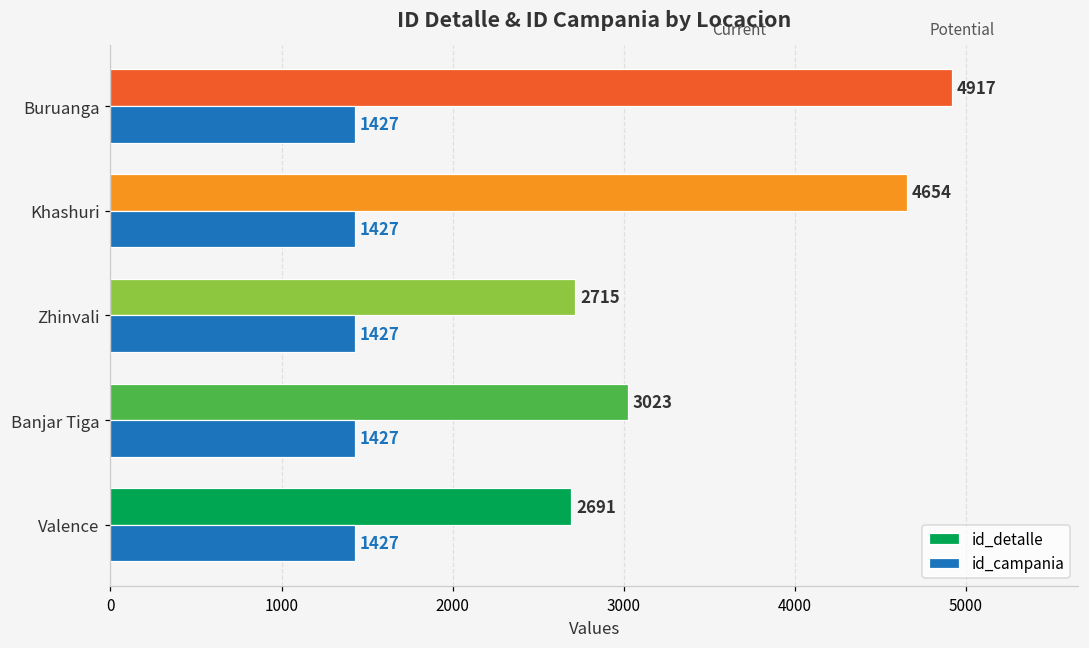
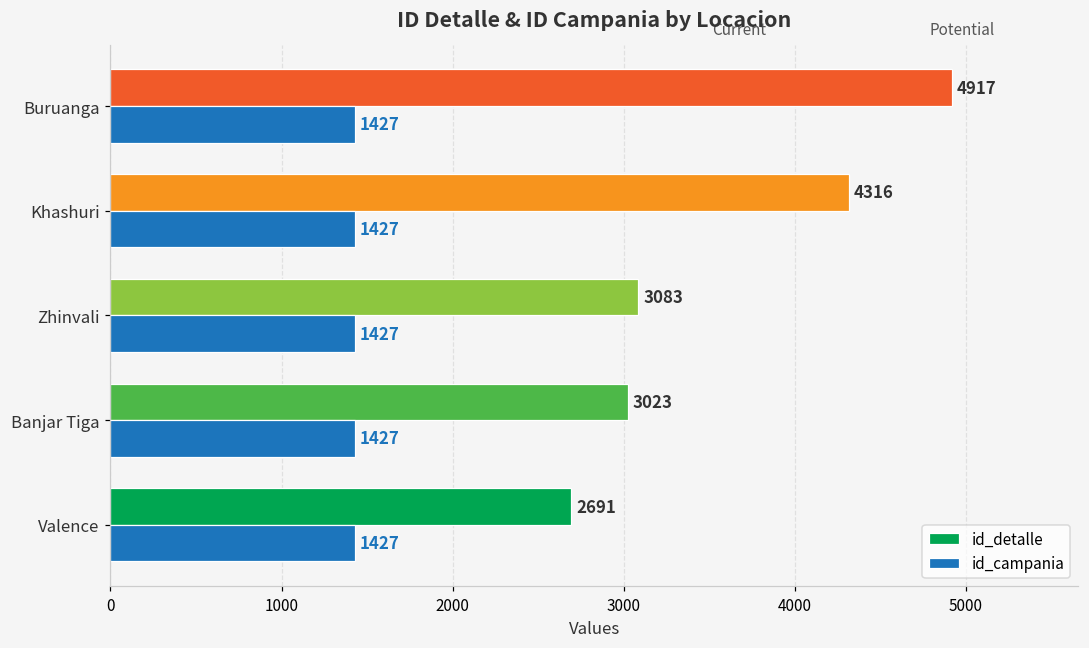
id_detalle, Khashuri: 4654 -> 4316
id_detalle, Zhinvali: 2715 -> 3083
